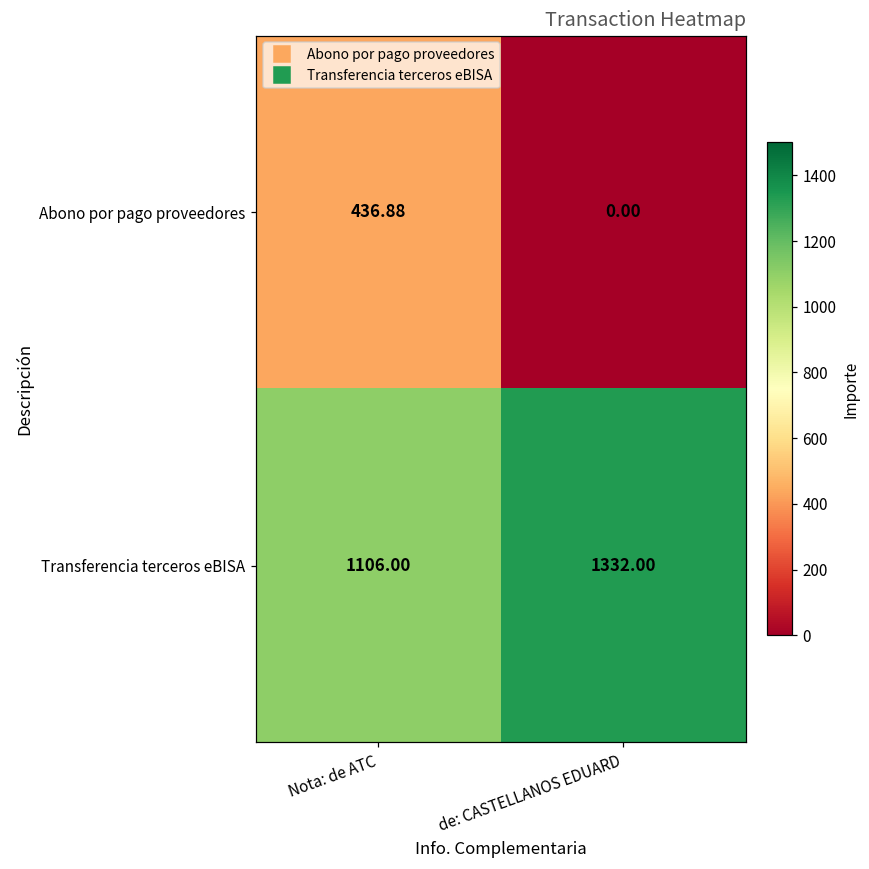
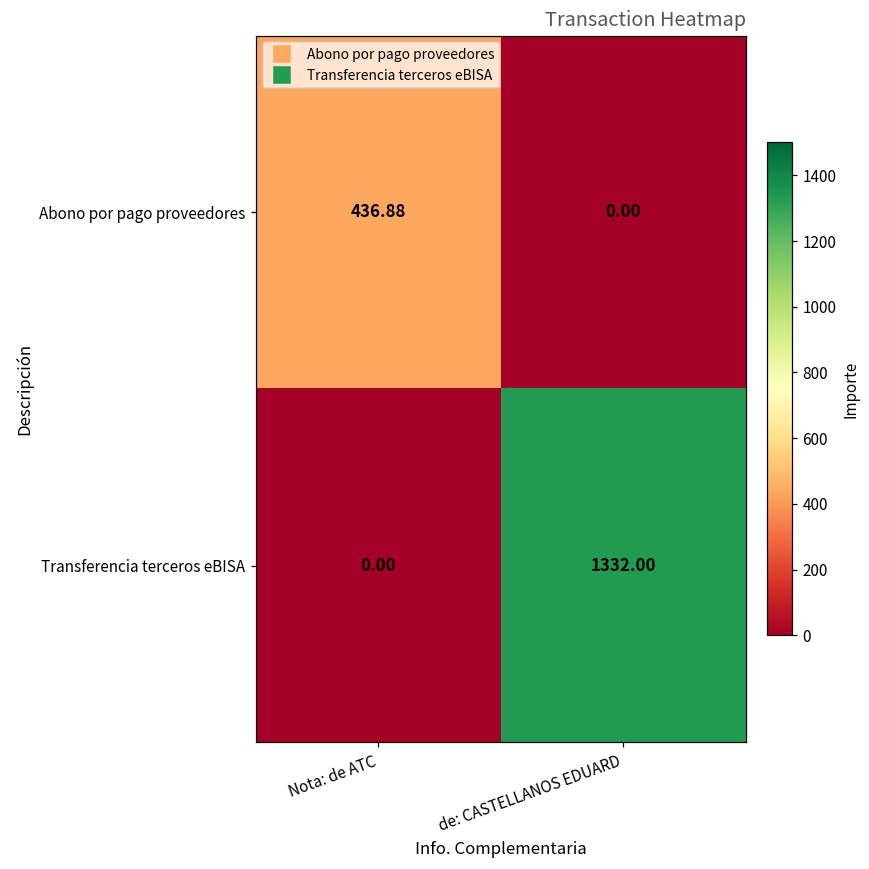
Transferencia terceros eBISA, Nota: de ATC: 1106.00 -> 0.00
